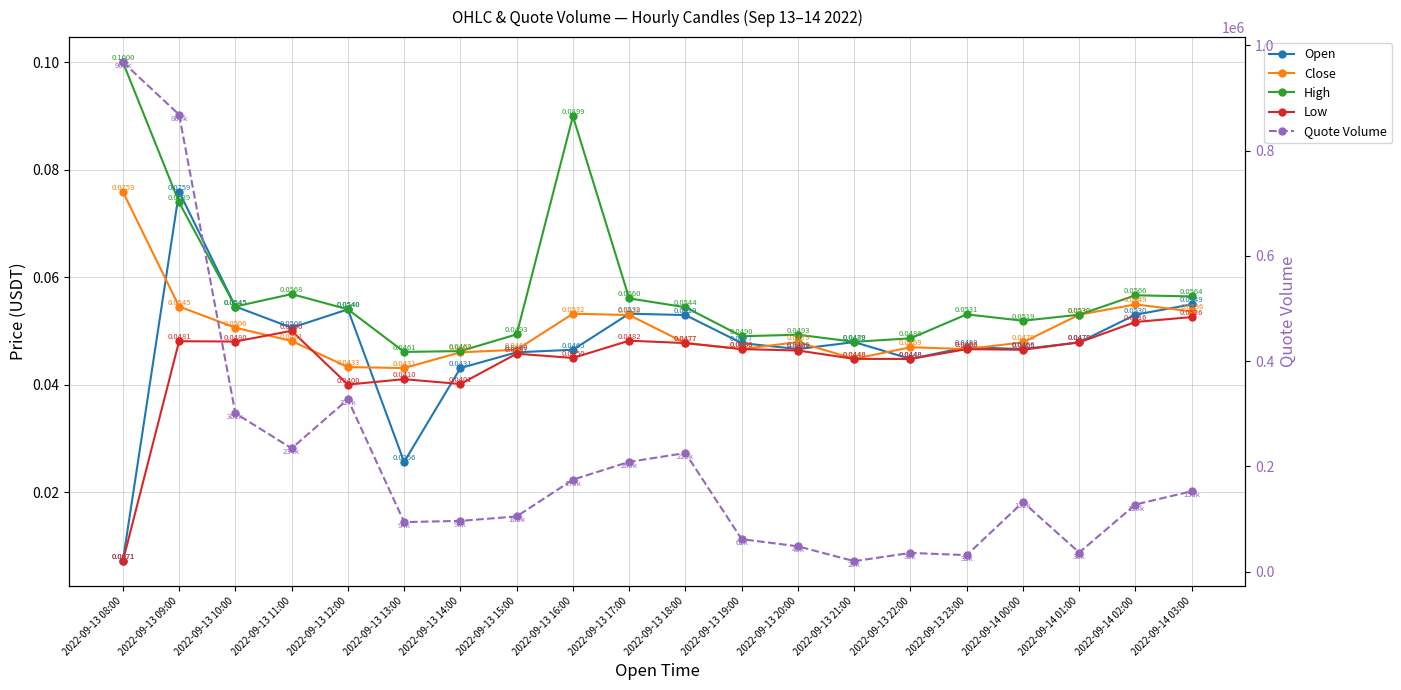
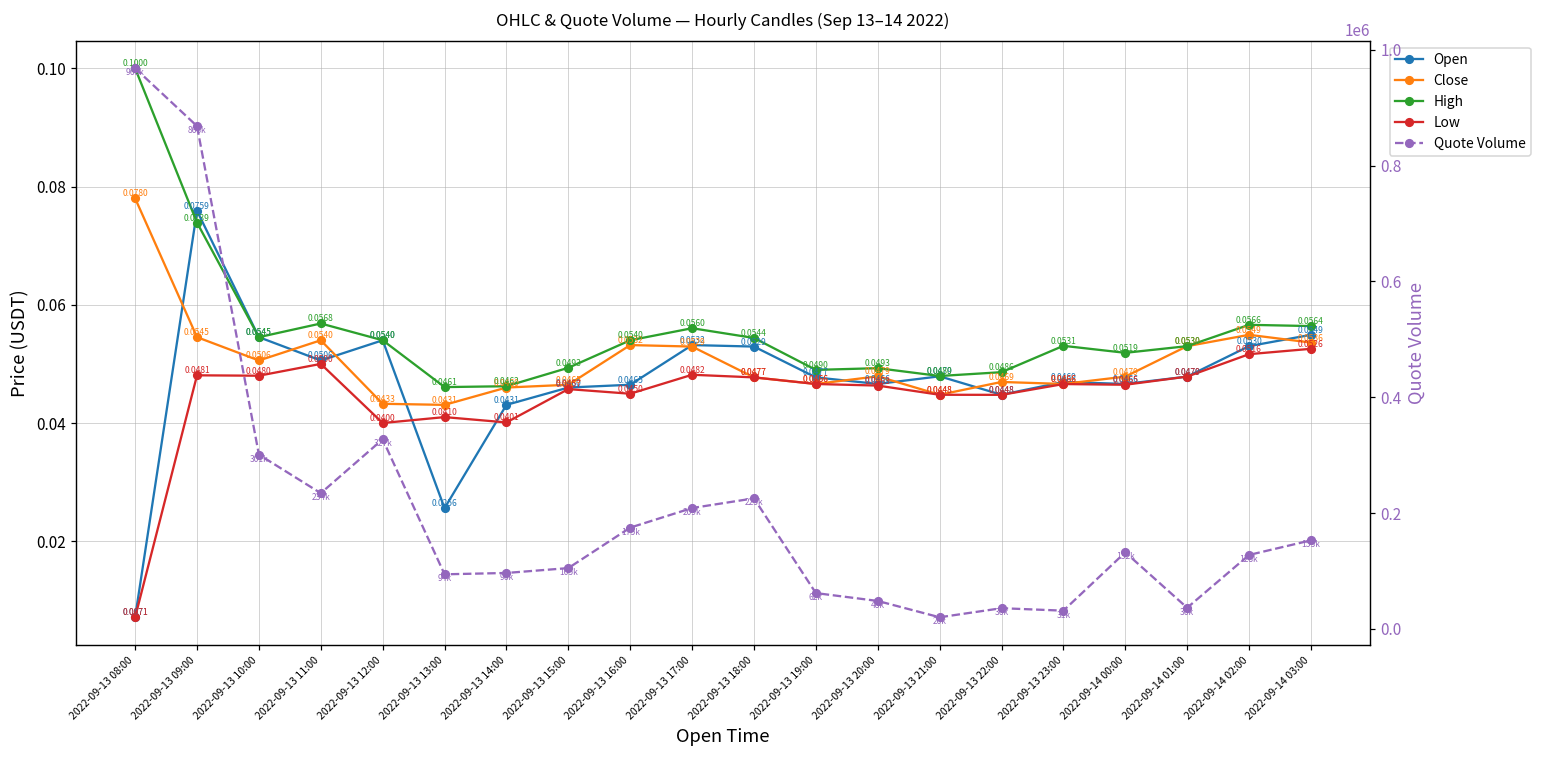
Close, 2022-09-13 08:00: 0.0759 -> 0.0780
Close, 2022-09-13 11:00: 0.0481 -> 0.0540
High, 2022-09-13 16:00: 0.0899 -> 0.0540
